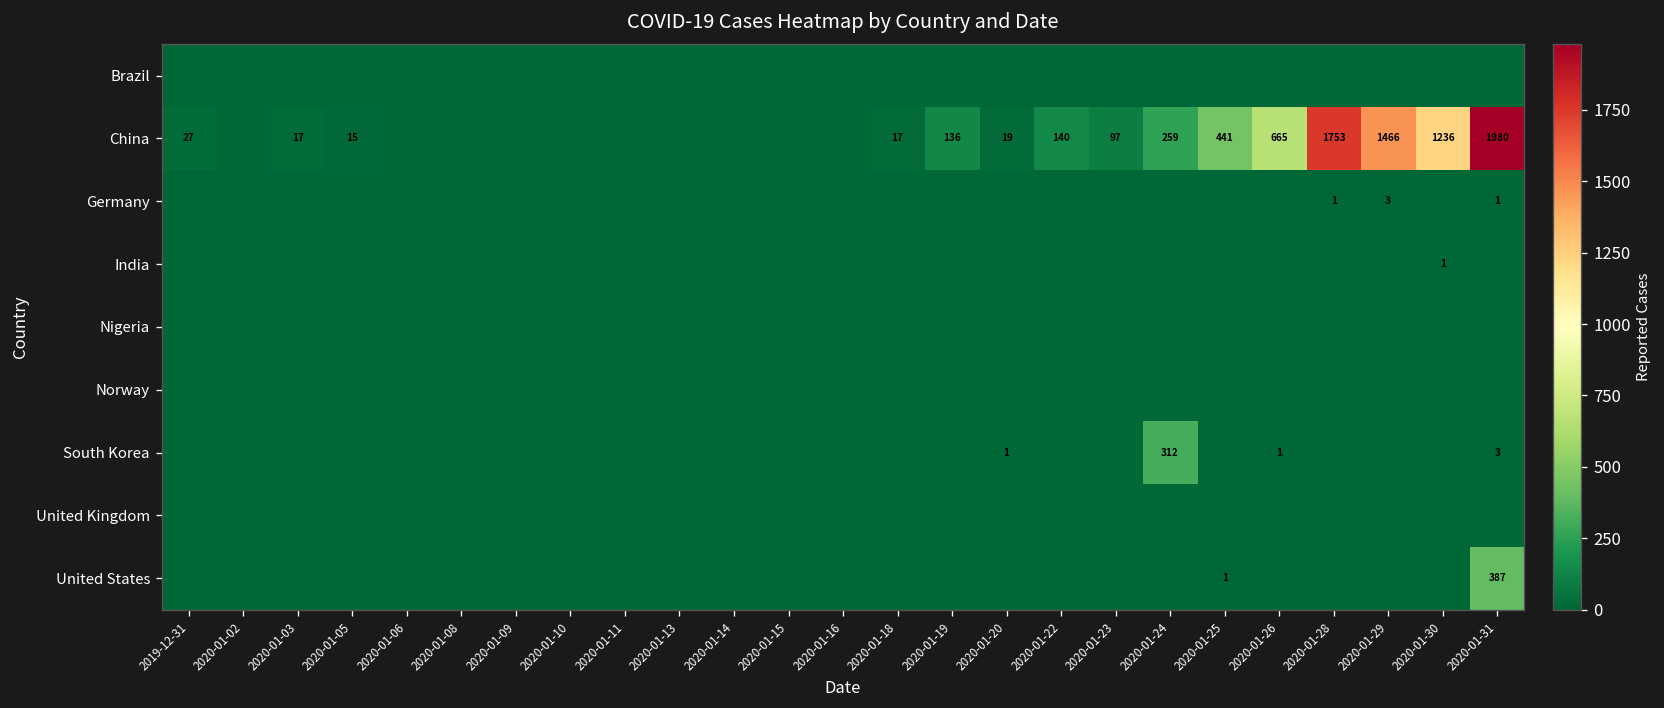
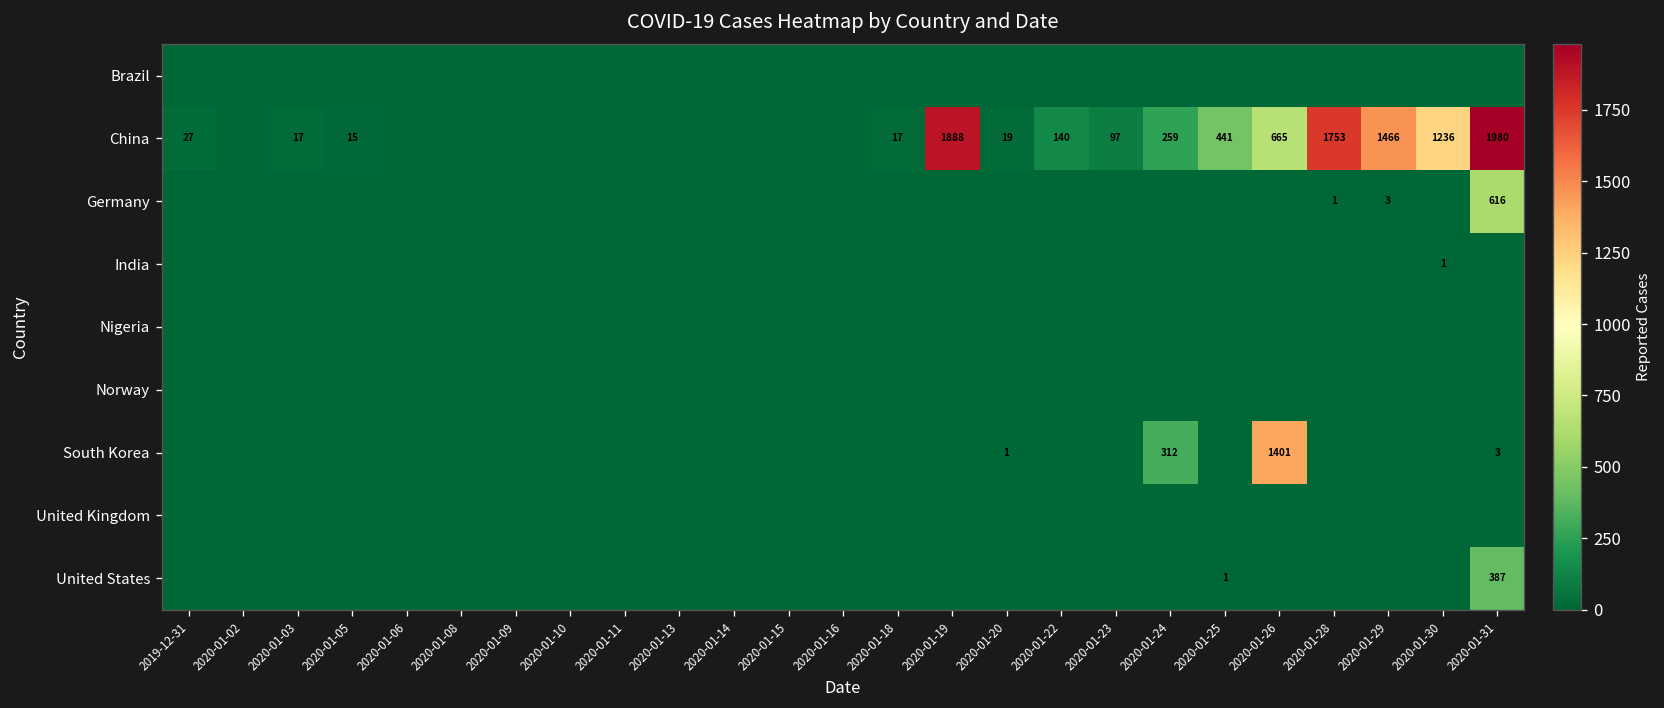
China, 2020-01-19: 136 -> 1888
Germany, 2020-01-31: 1 -> 616
South Korea, 2020-01-26: 1 -> 1401
